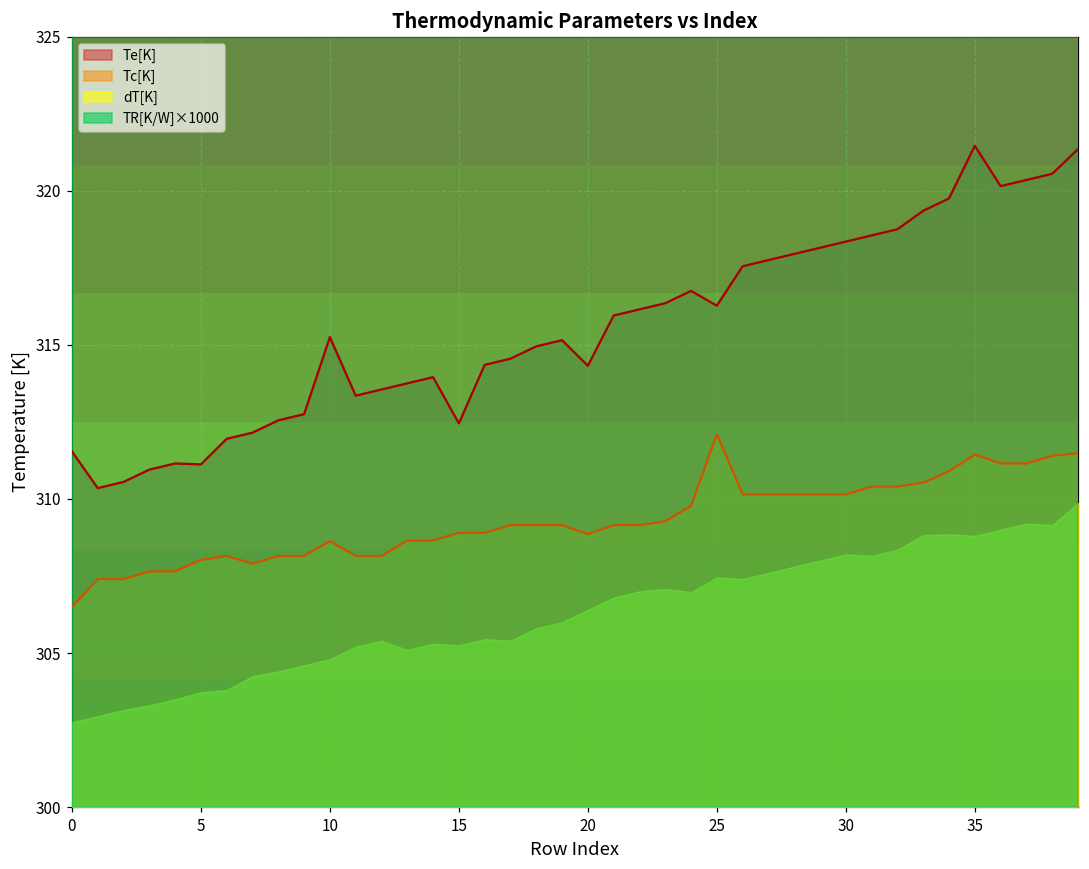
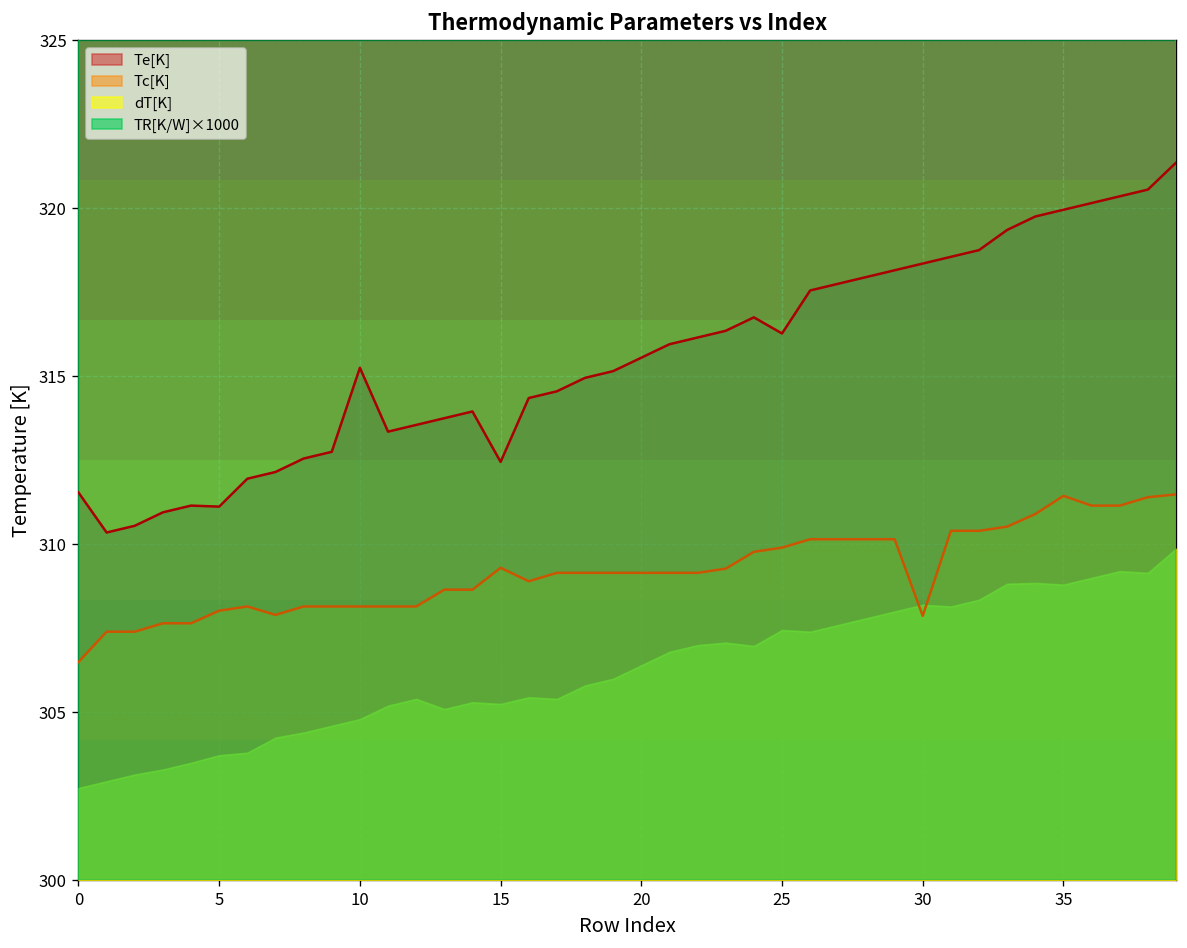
Tc[K], 10: 308.6 -> 308.2
Tc[K], 15: 308.9 -> 309.3
Te[K], 20: 314.3 -> 315.6
Tc[K], 20: 308.9 -> 309.2
Tc[K], 25: 312.1 -> 309.9
Tc[K], 30: 310.2 -> 307.9
Te[K], 35: 321.5 -> 320.0
